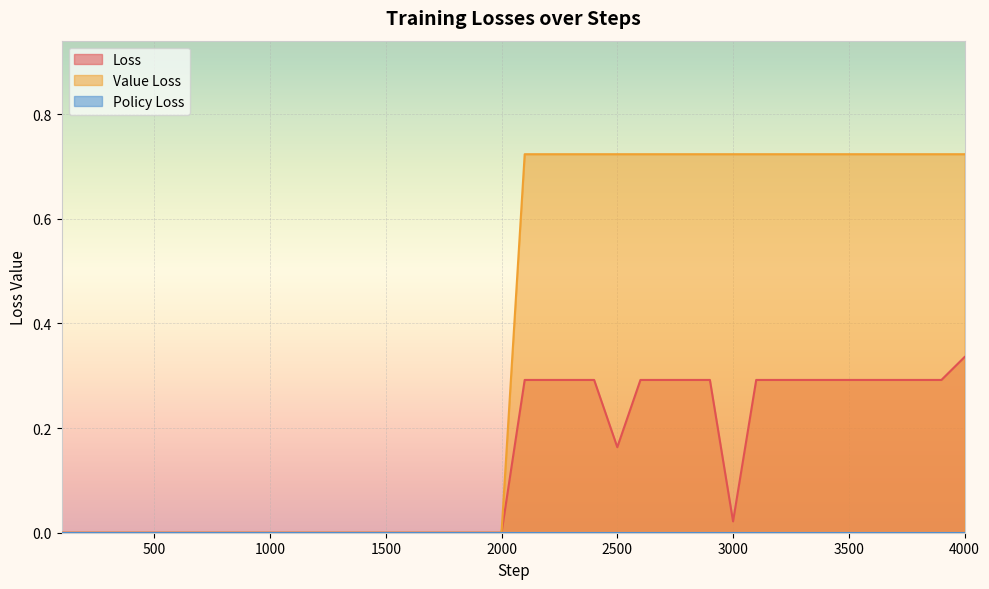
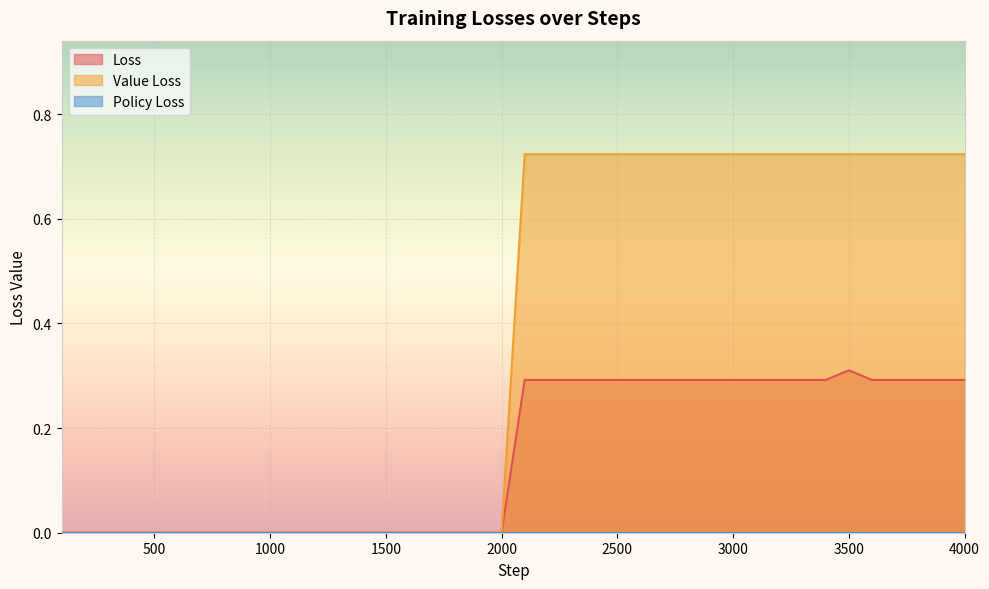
Loss, 2500: 0.16 -> 0.29
Loss, 3000: 0.02 -> 0.29
Loss, 3500: 0.29 -> 0.31
Loss, 4000: 0.34 -> 0.29
